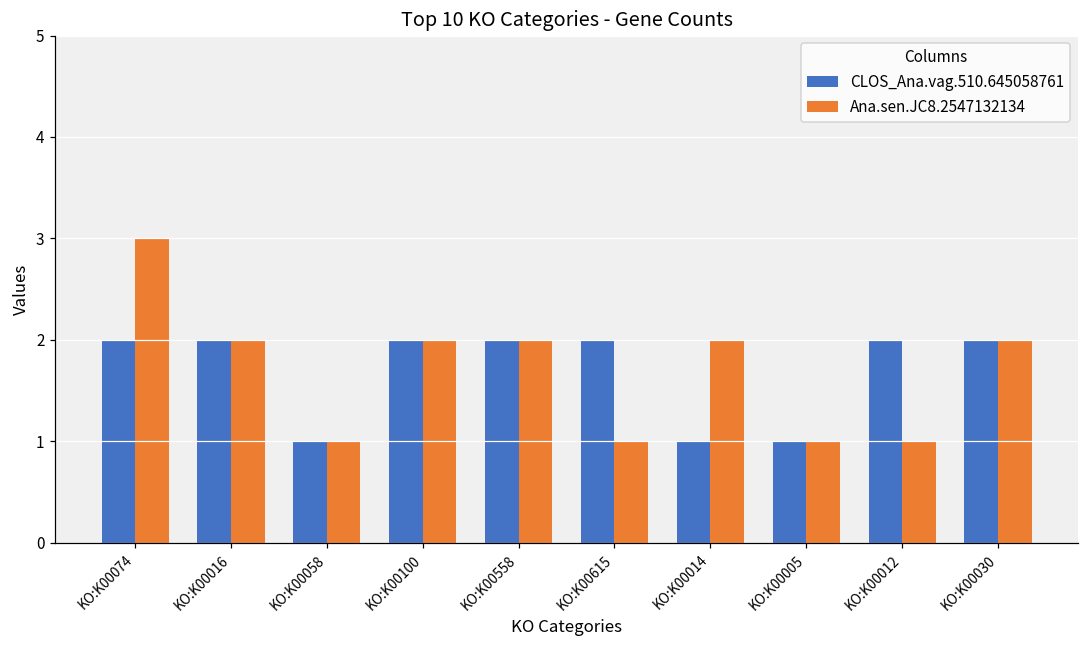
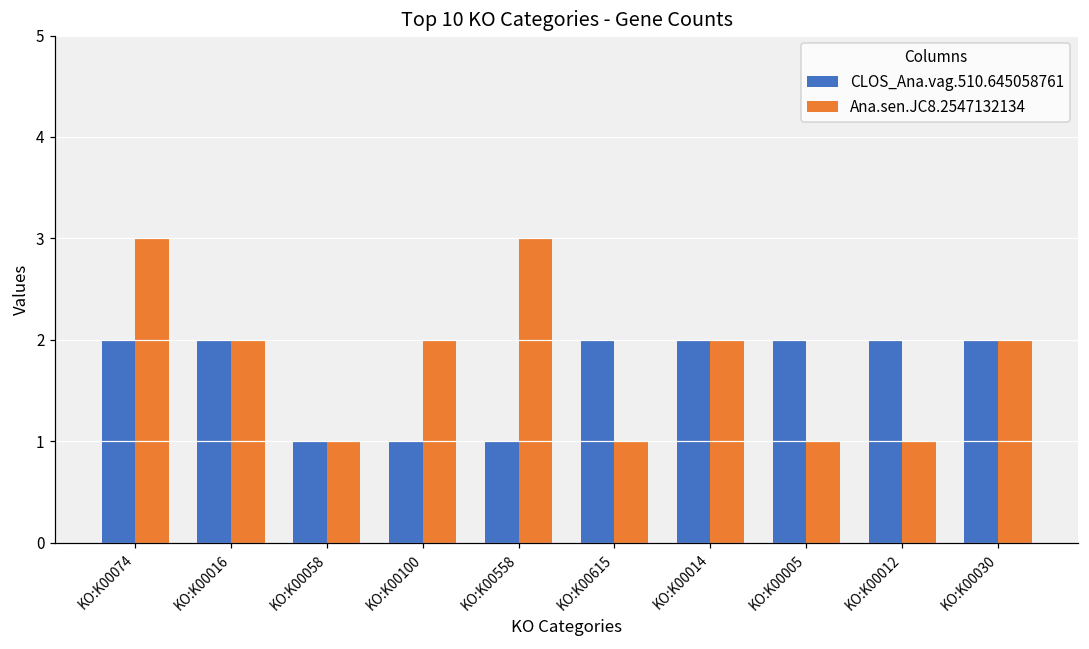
CLOS_Ana.vag.510.645058761, KO:K00100: 2 -> 1
CLOS_Ana.vag.510.645058761, KO:K00558: 2 -> 1
Ana.sen.JC8.2547132134, KO:K00558: 2 -> 3
CLOS_Ana.vag.510.645058761, KO:K00014: 1 -> 2
CLOS_Ana.vag.510.645058761, KO:K00005: 1 -> 2
